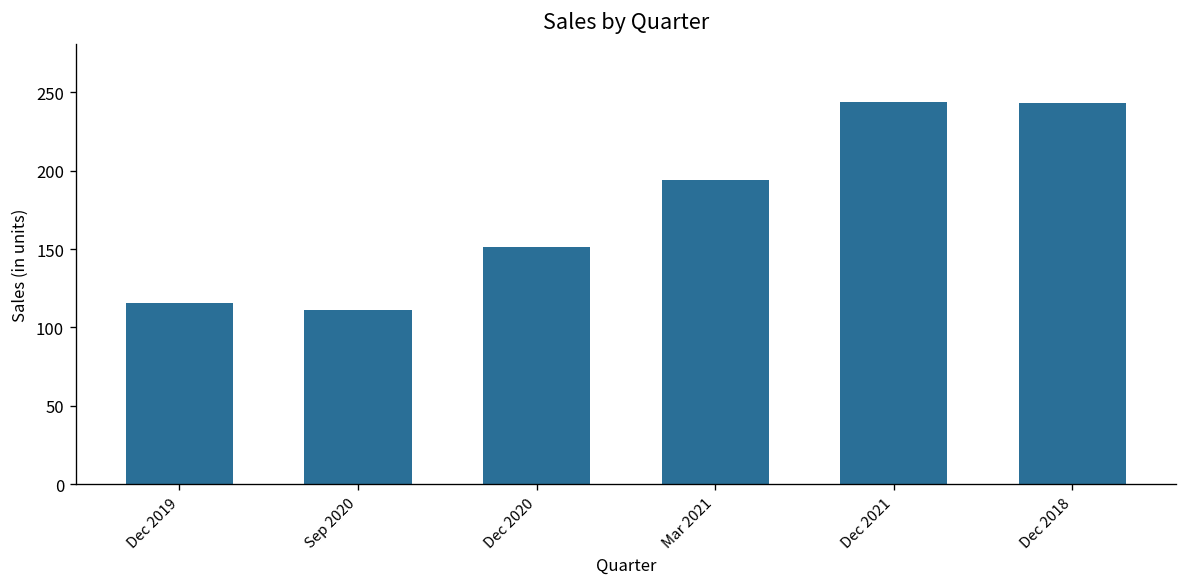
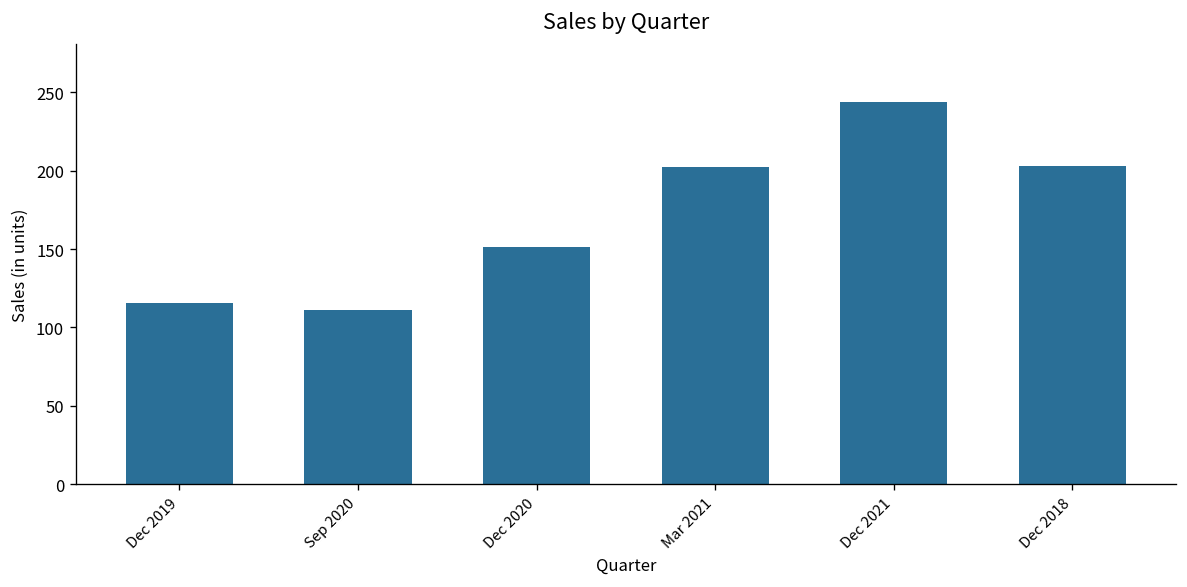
Mar 2021: 194 -> 202
Dec 2018: 243 -> 203
